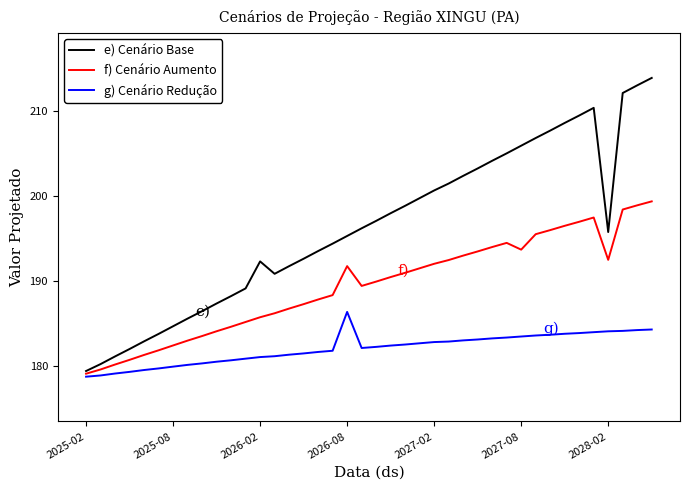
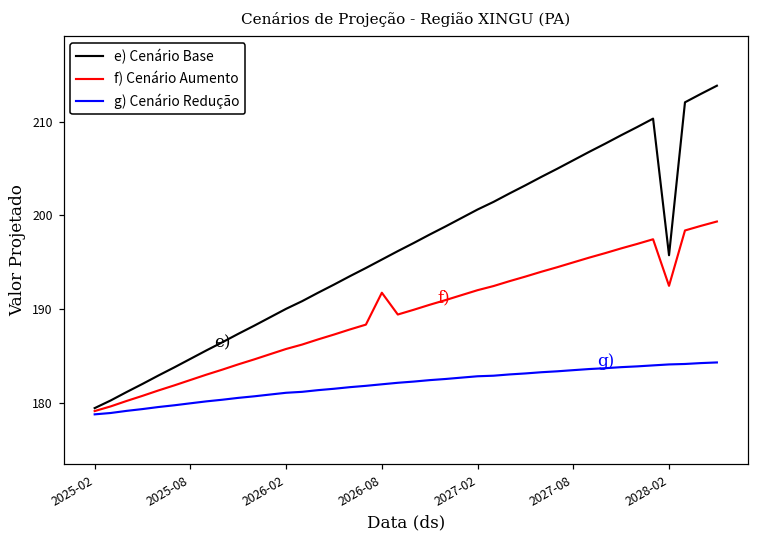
e) Cenário Base, 2026-02: 192 -> 190
g) Cenário Redução, 2026-08: 186 -> 182
f) Cenário Aumento, 2027-08: 194 -> 195
